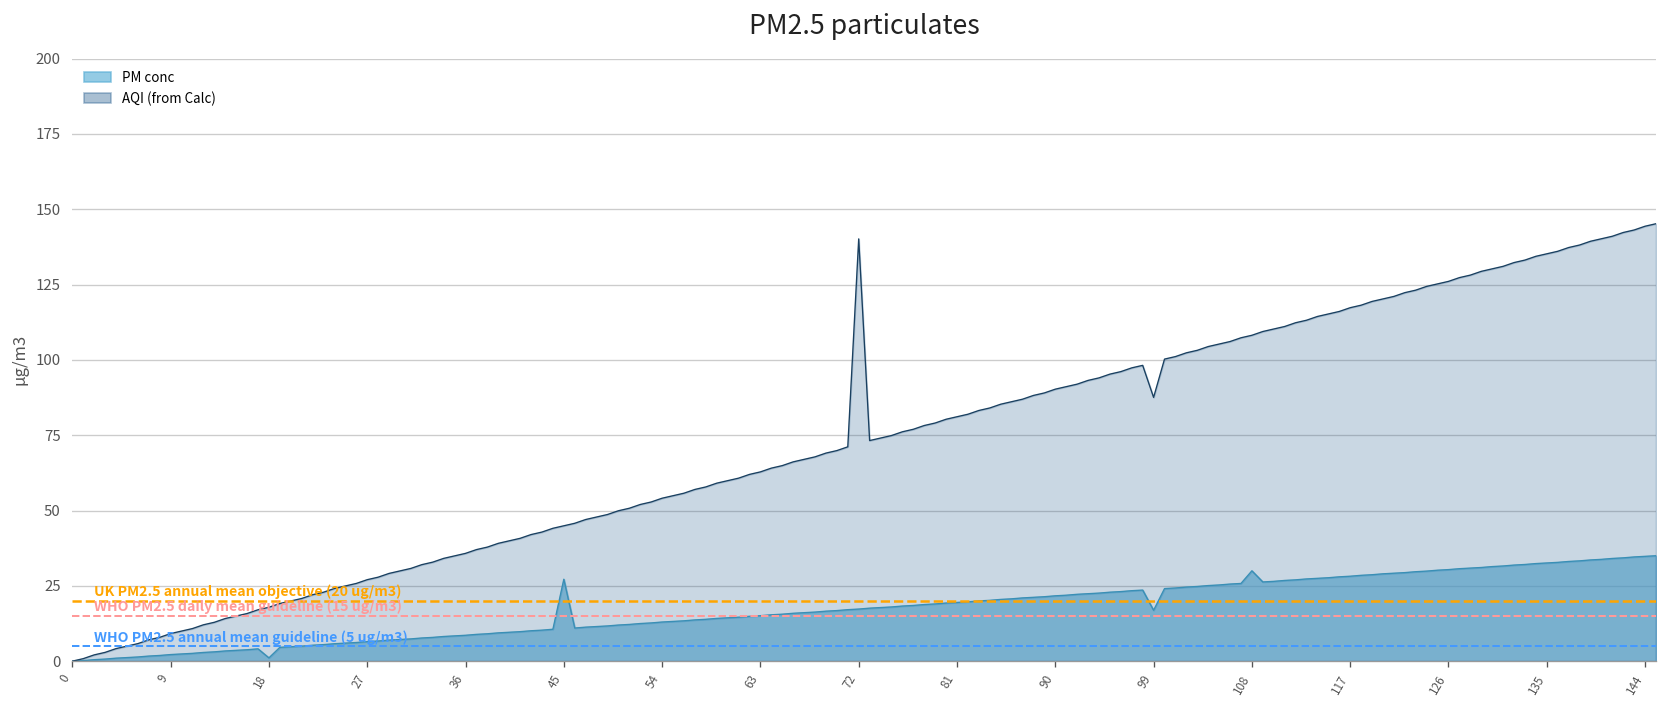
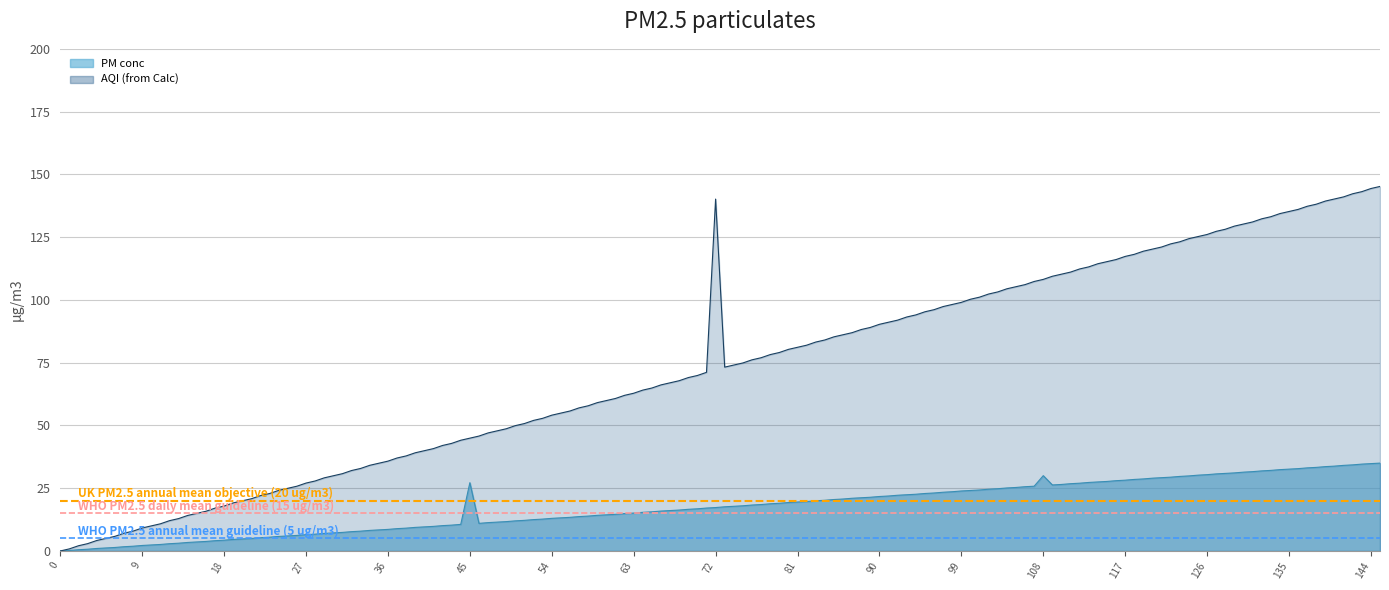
PM conc, 18: 1 -> 4
PM conc, 99: 17 -> 24
AQI (from Calc), 99: 88 -> 99
